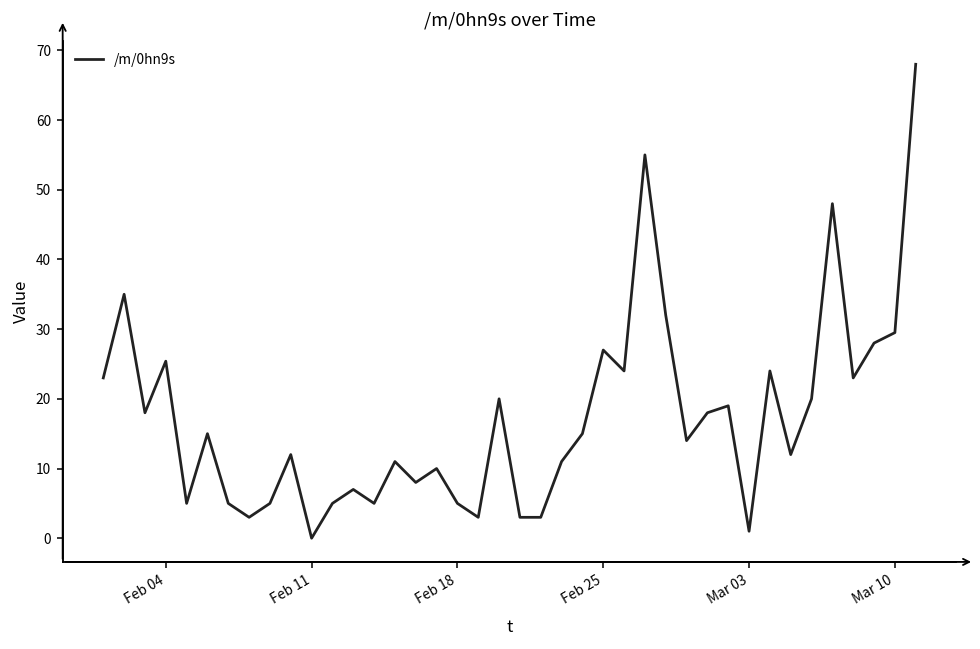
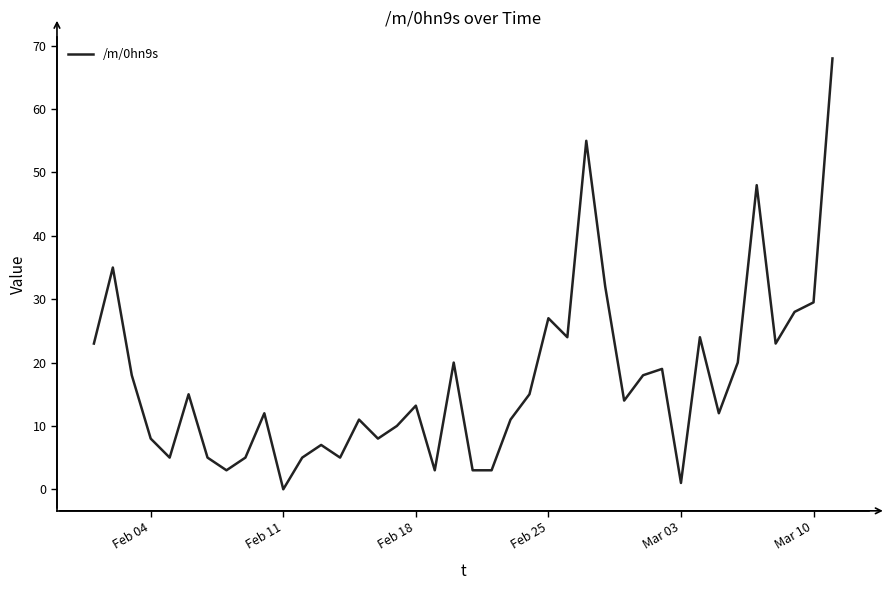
Feb 04: 25 -> 8
Feb 18: 5 -> 13
